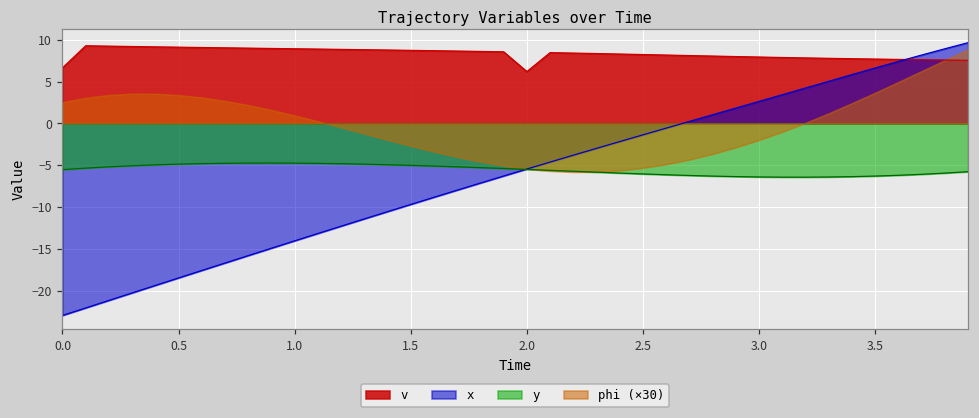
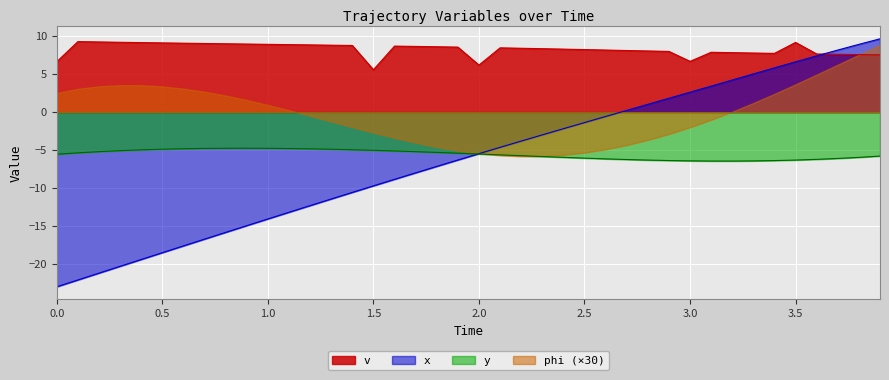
v, 1.5: 9 -> 6
v, 3.0: 8 -> 7
v, 3.5: 8 -> 9
